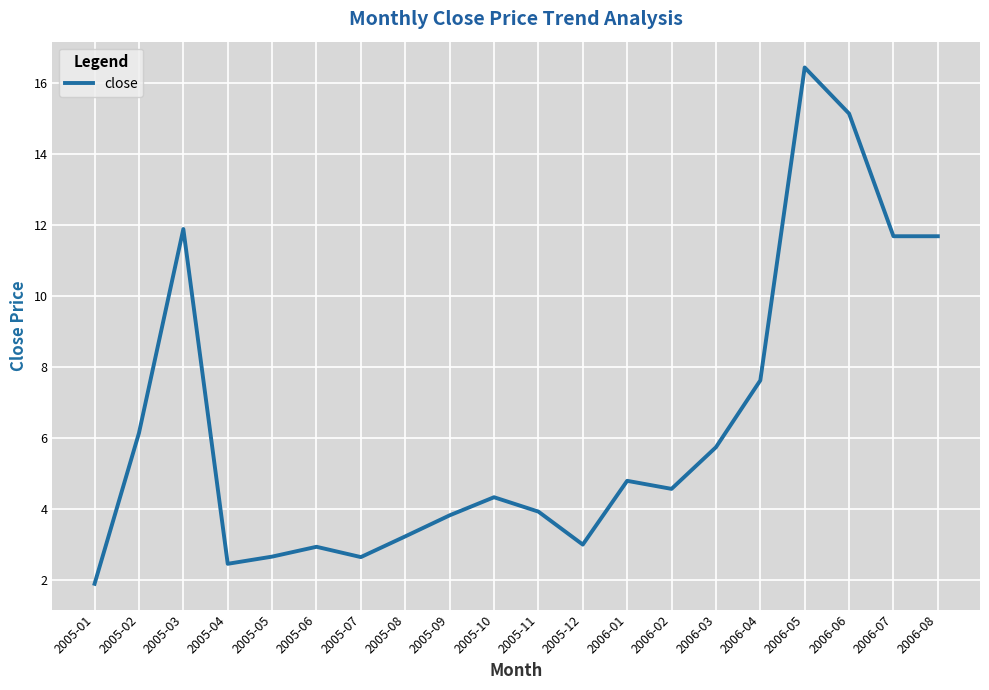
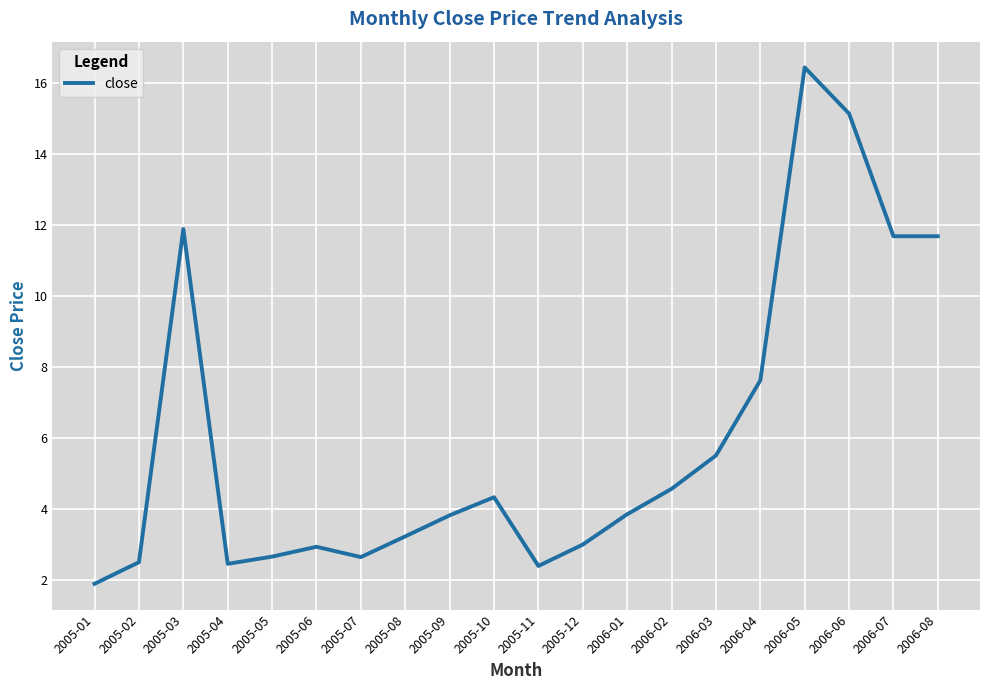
2005-02: 6.1 -> 2.5
2005-11: 3.9 -> 2.4
2006-01: 4.8 -> 3.8
2006-03: 5.7 -> 5.5
